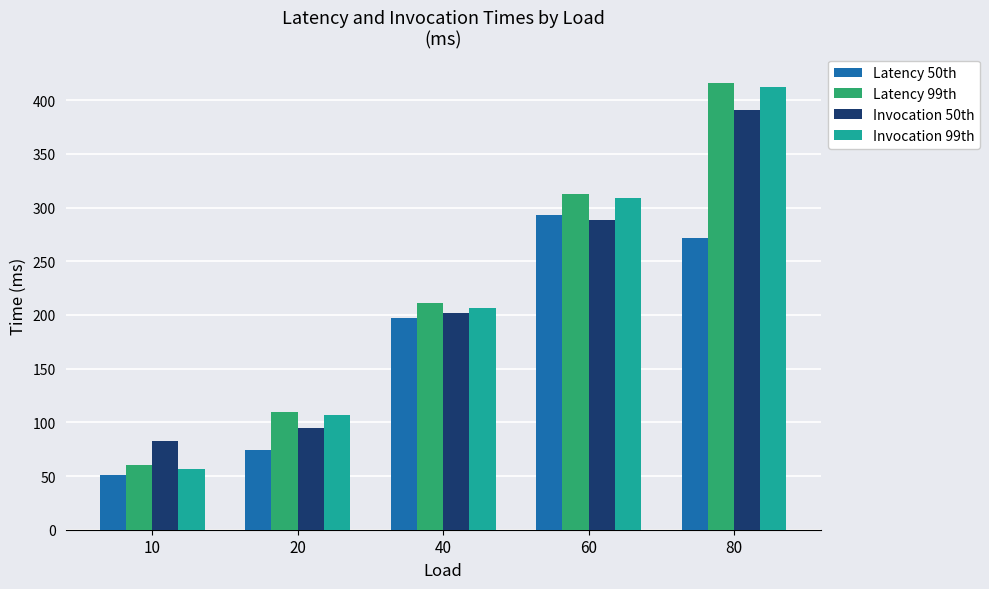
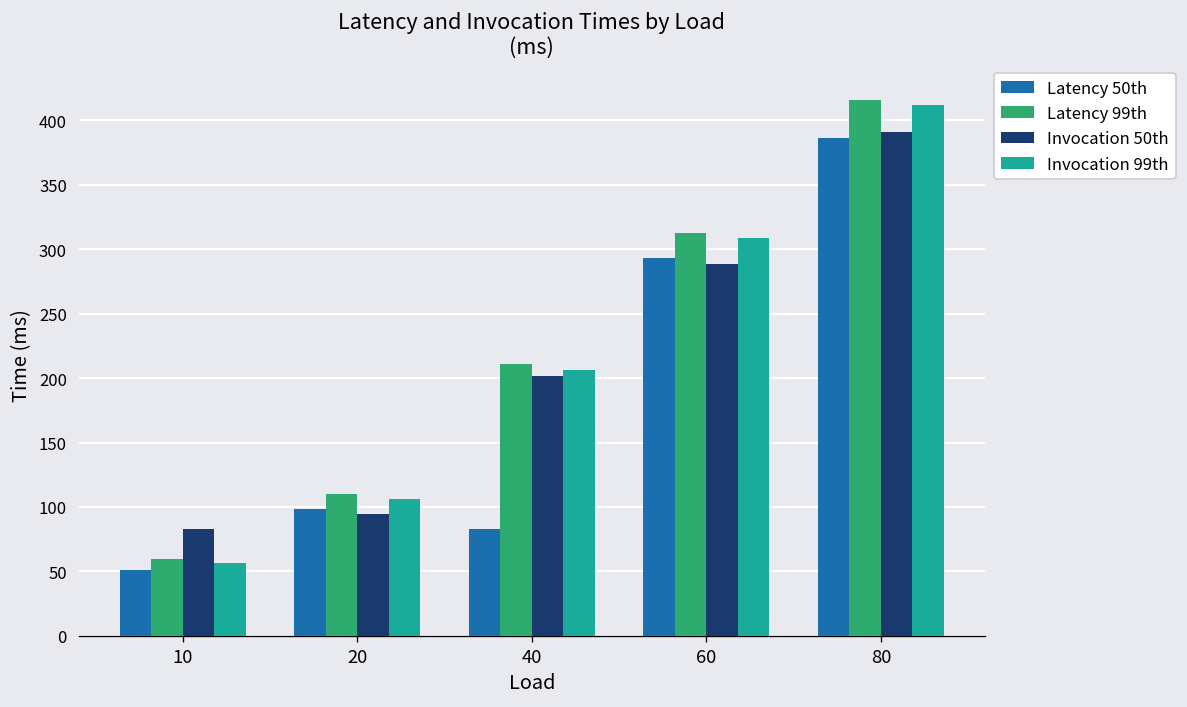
Latency 50th, 20: 74 -> 99
Latency 50th, 40: 197 -> 83
Latency 50th, 80: 272 -> 386
